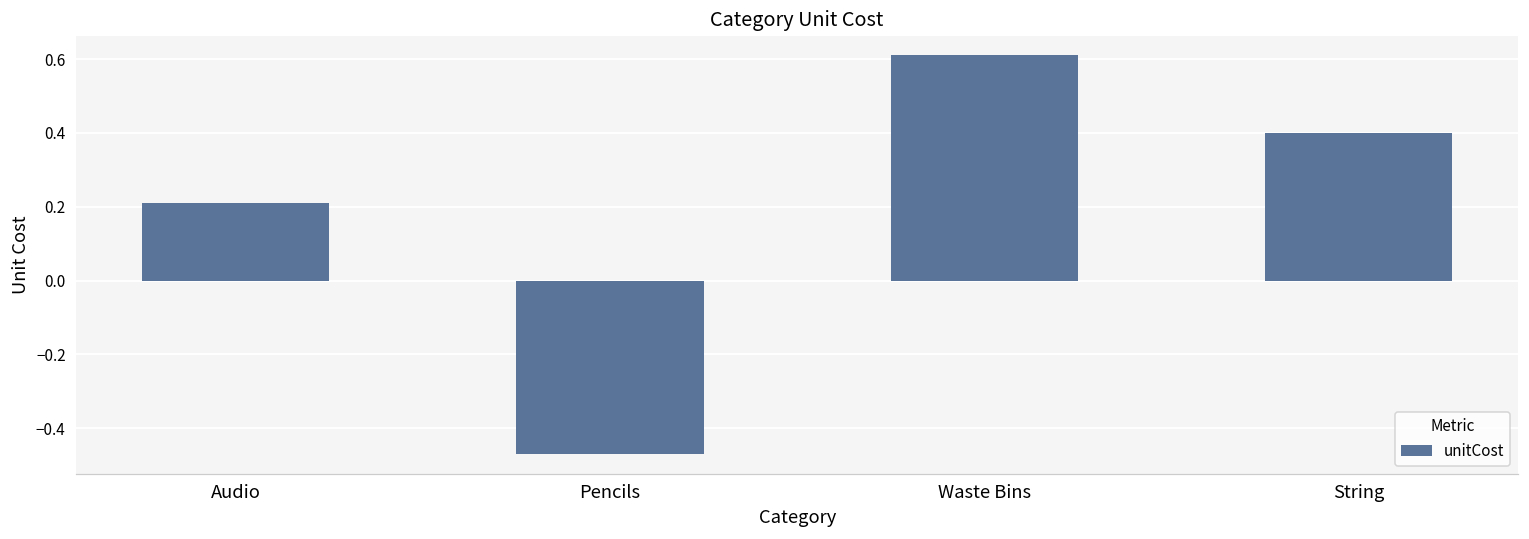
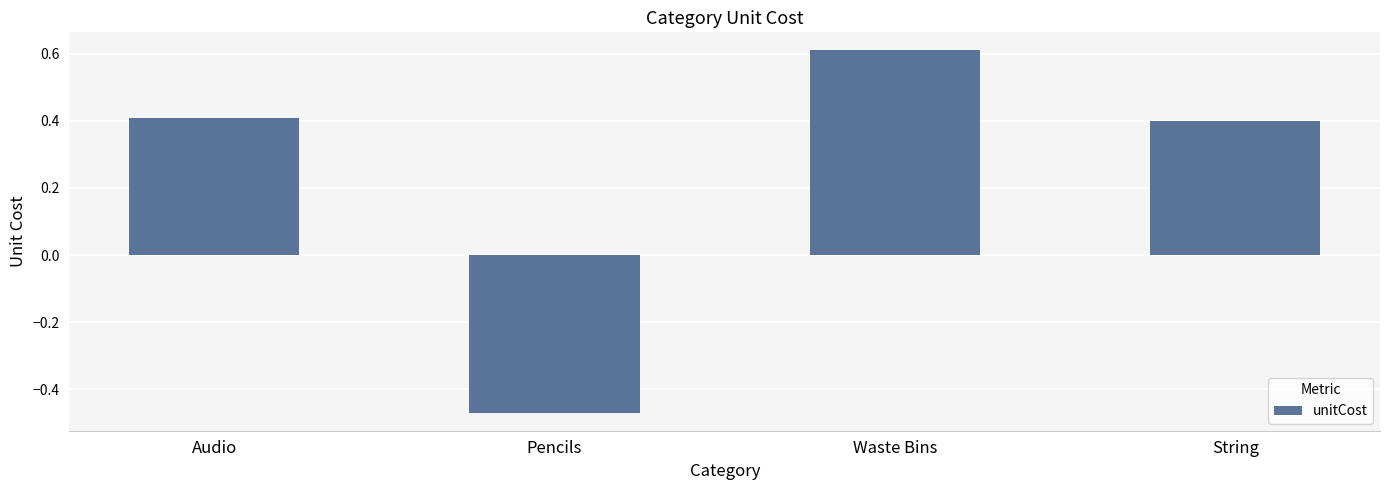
Audio: 0.21 -> 0.41
